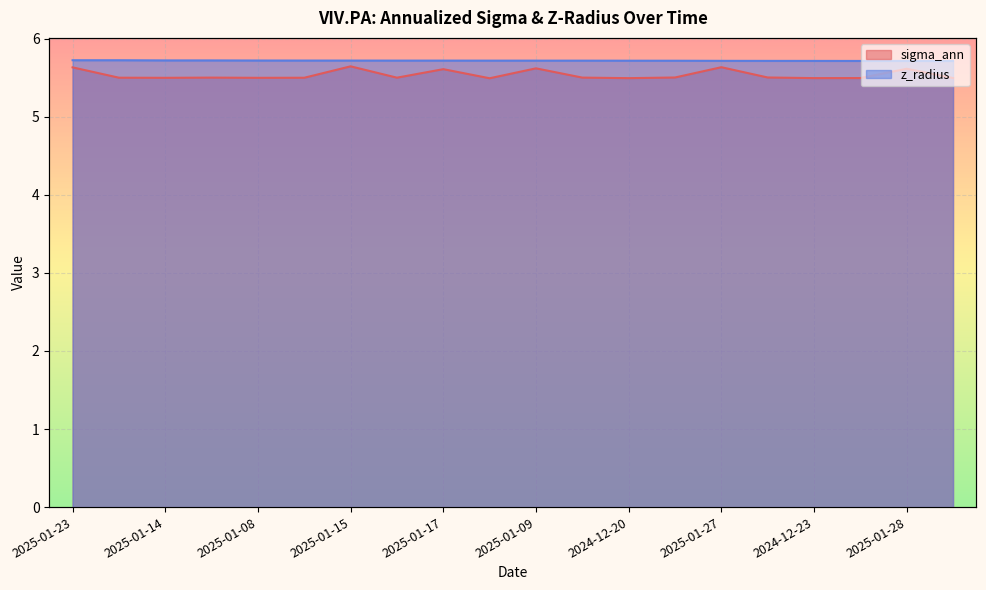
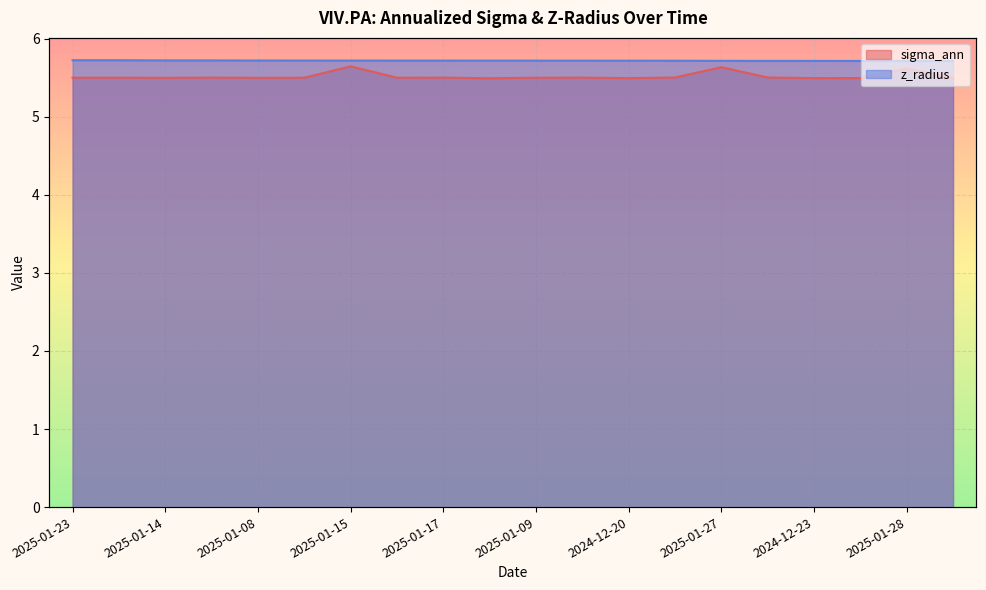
sigma_ann, 2025-01-23: 5.6 -> 5.5
sigma_ann, 2025-01-17: 5.6 -> 5.5
sigma_ann, 2025-01-09: 5.6 -> 5.5
